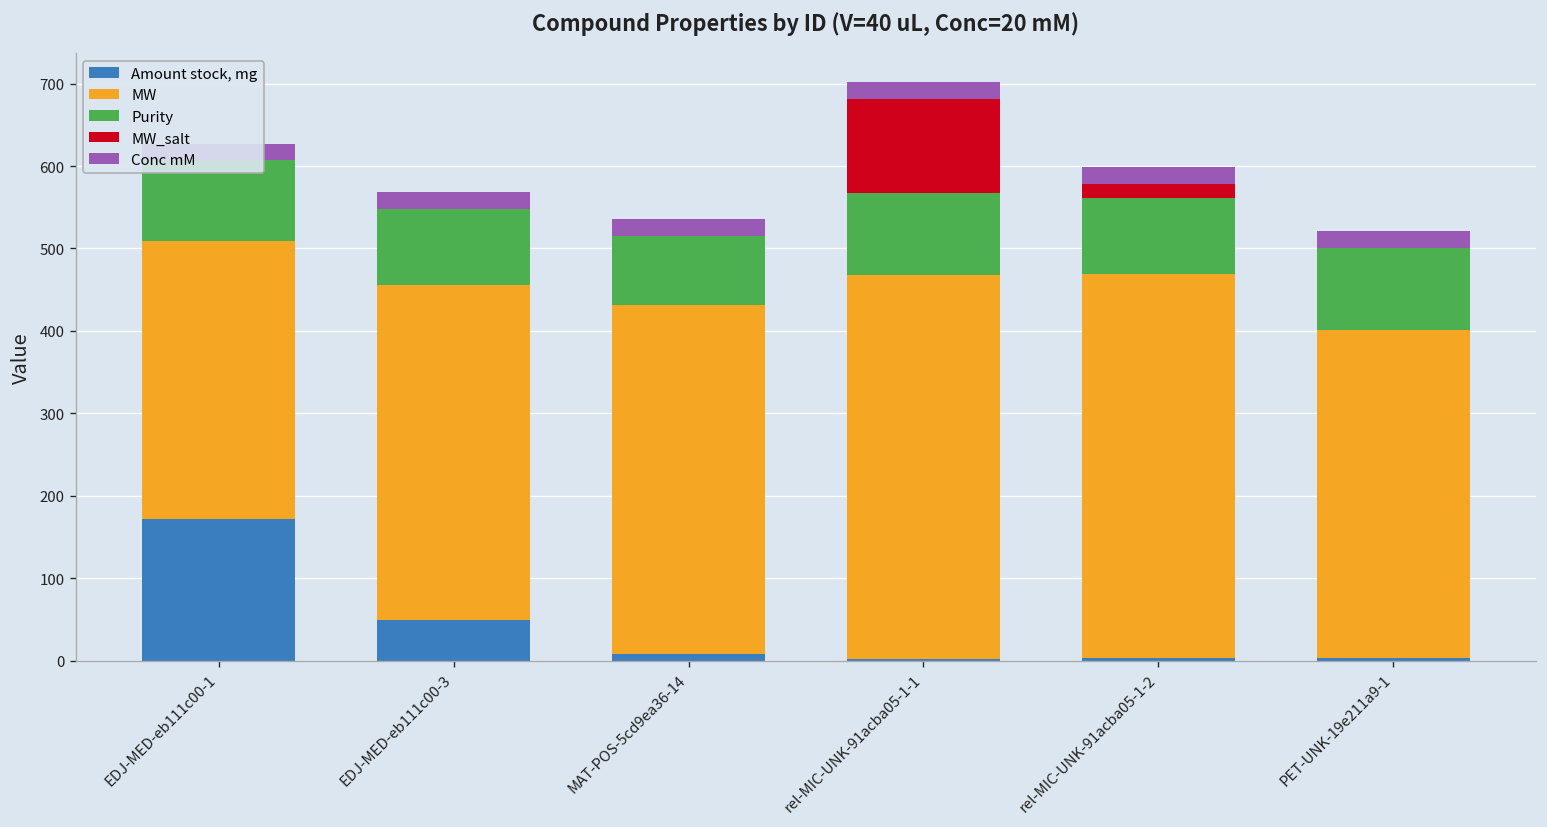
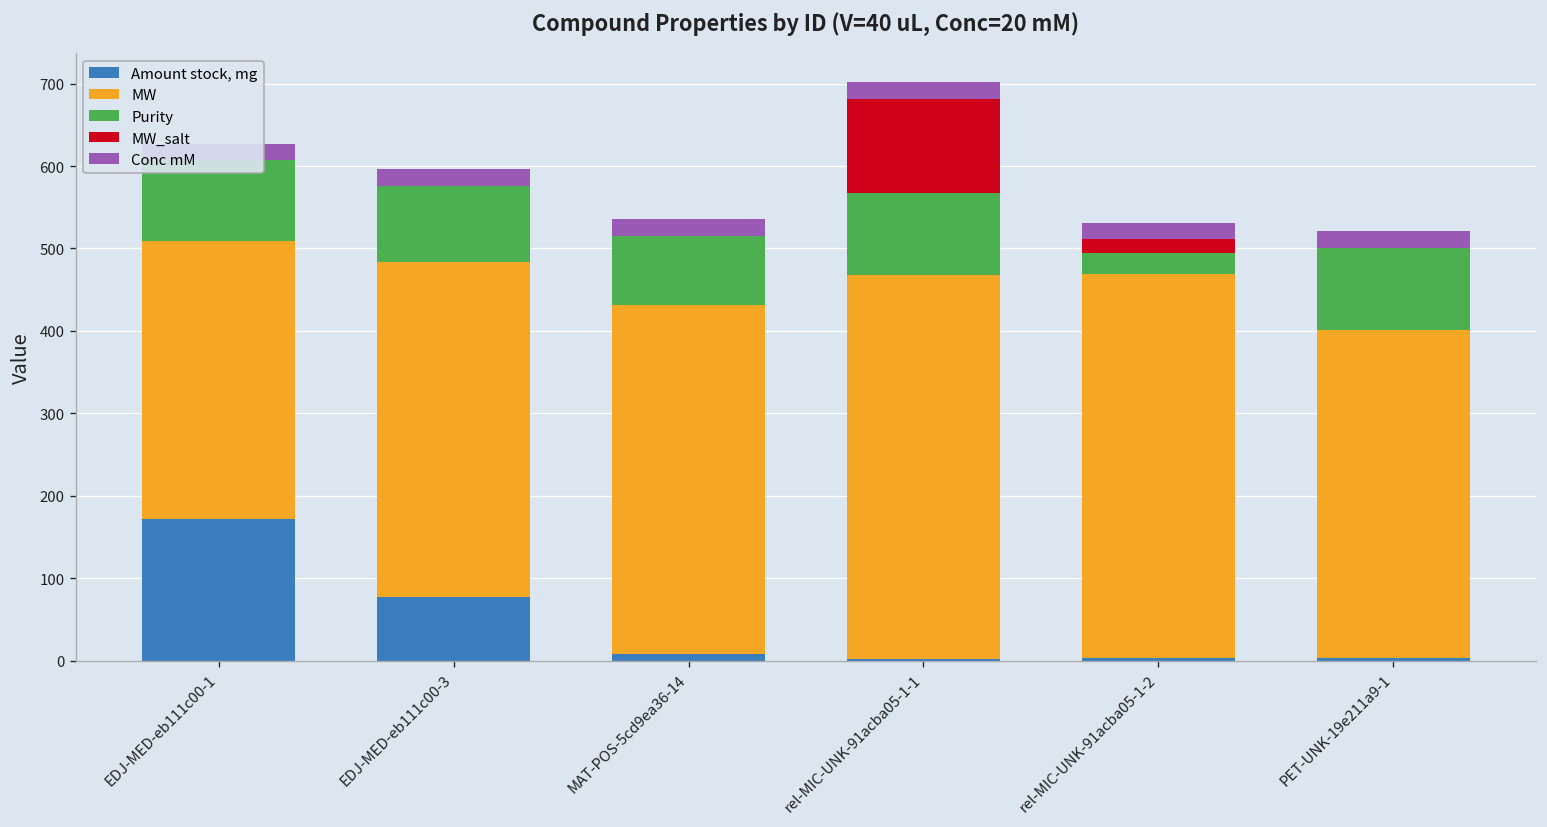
Amount stock, mg, EDJ-MED-eb111c00-3: 50 -> 80
Purity, rel-MIC-UNK-91acba05-1-2: 90 -> 30
